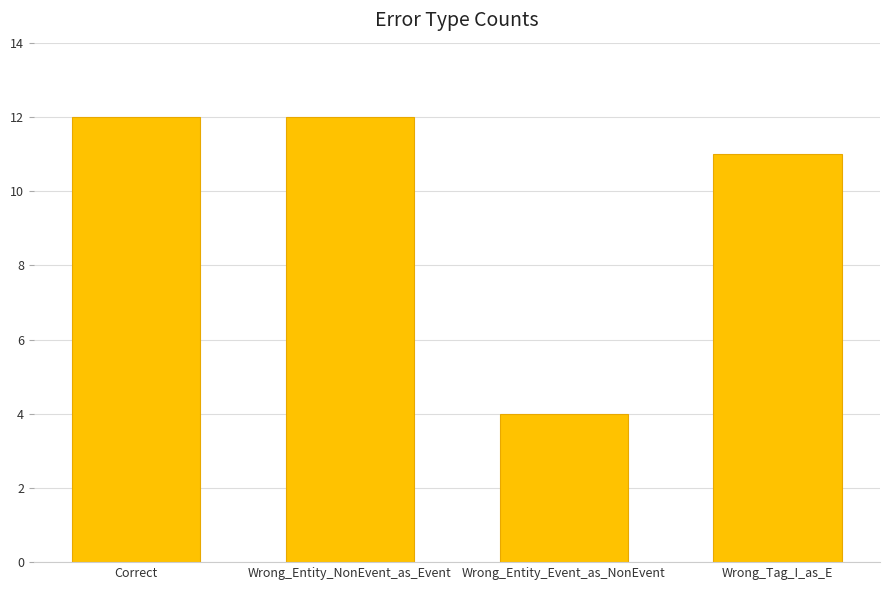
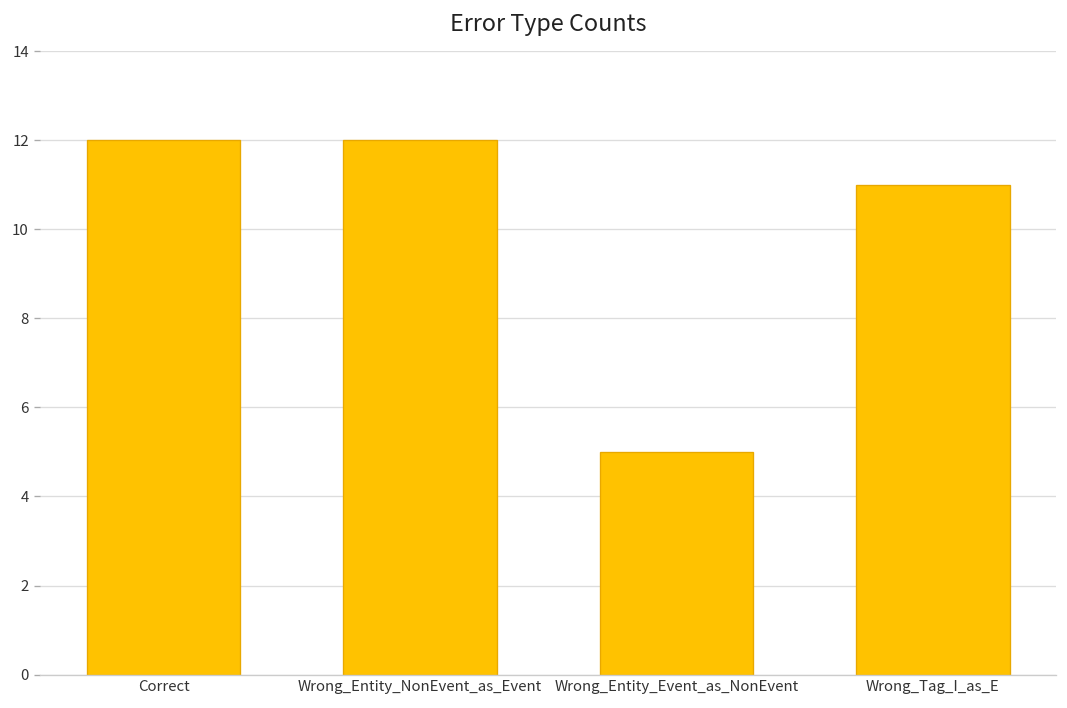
Wrong_Entity_Event_as_NonEvent: 4 -> 5
